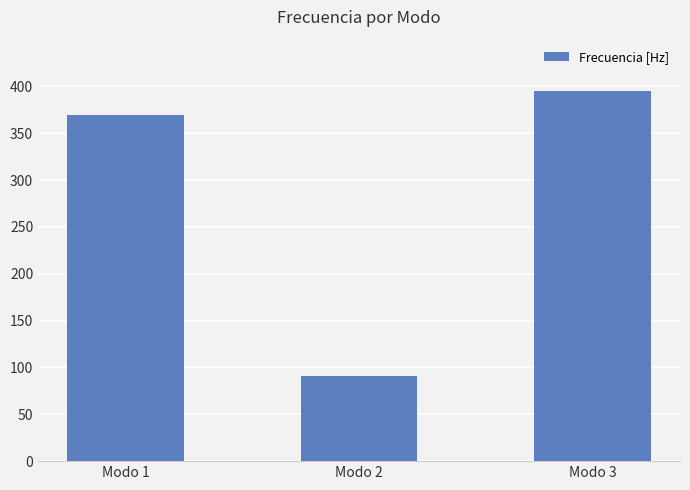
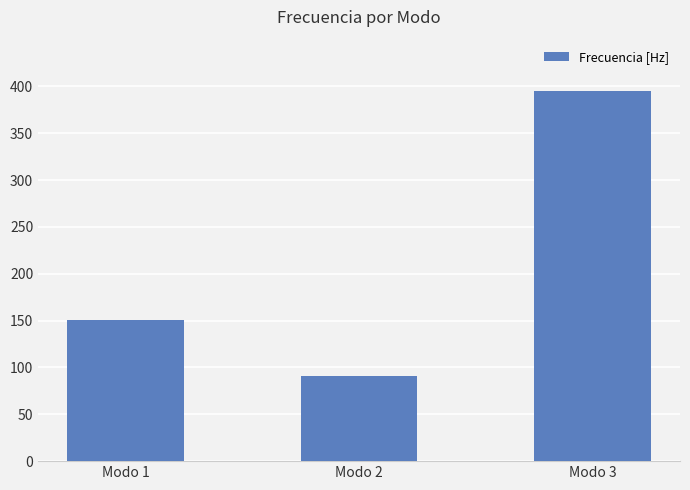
Modo 1: 370 -> 150
